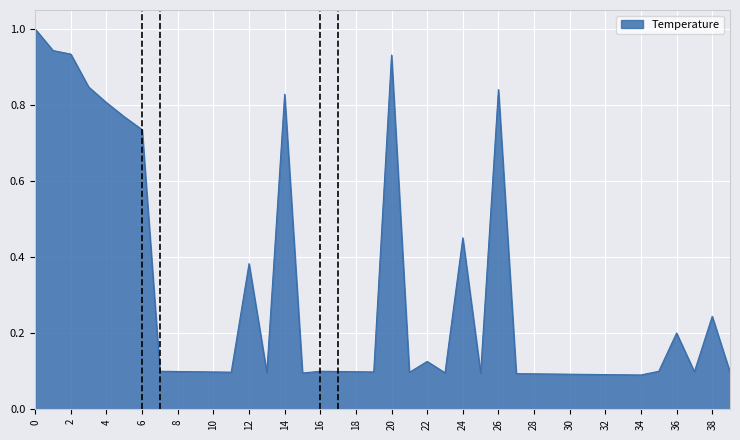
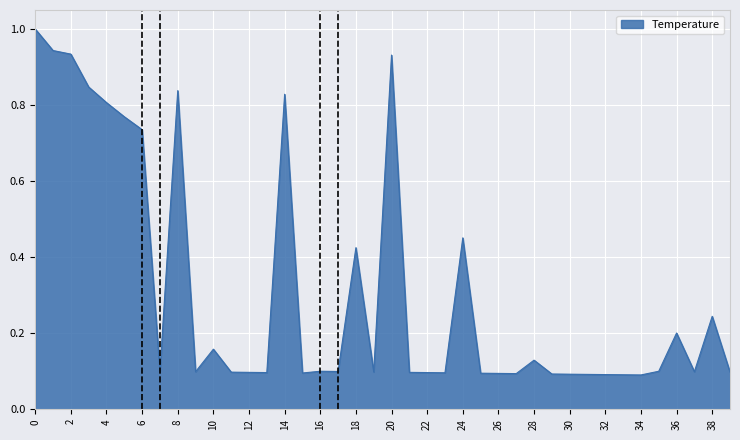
8: 0.10 -> 0.84
10: 0.10 -> 0.16
12: 0.38 -> 0.10
18: 0.10 -> 0.42
22: 0.13 -> 0.10
26: 0.84 -> 0.09
28: 0.09 -> 0.13
